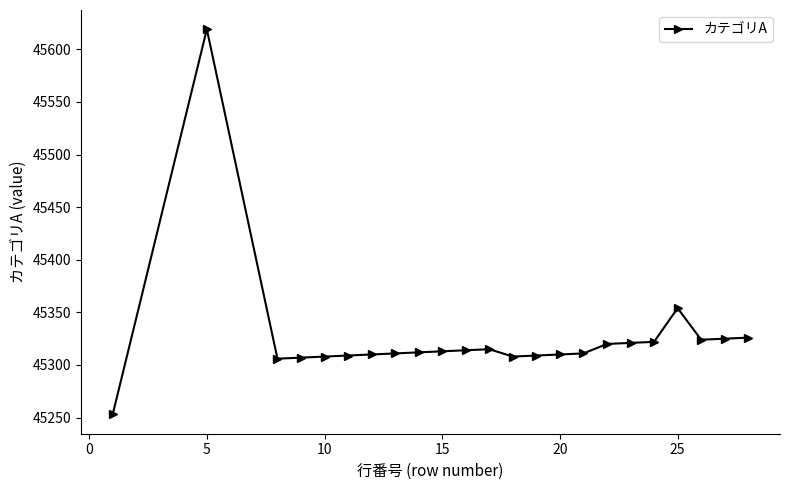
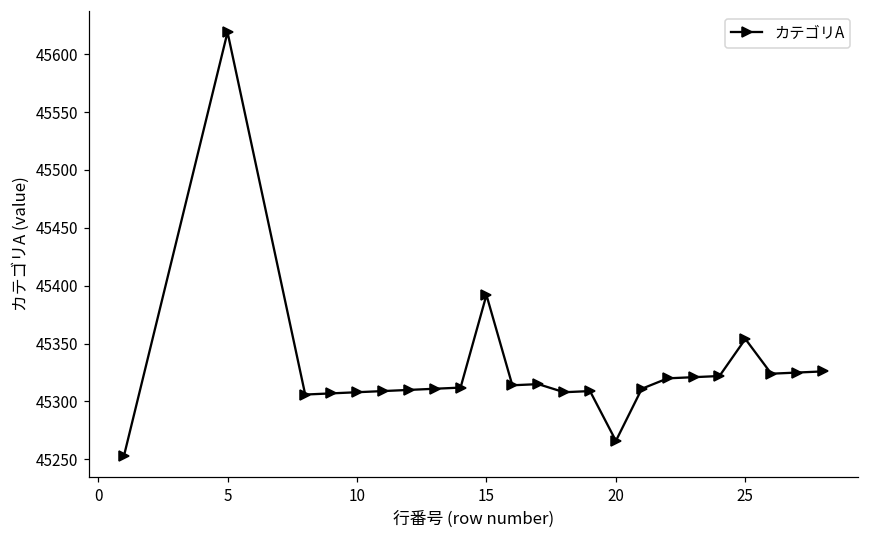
15: 45313 -> 45392
20: 45310 -> 45266
